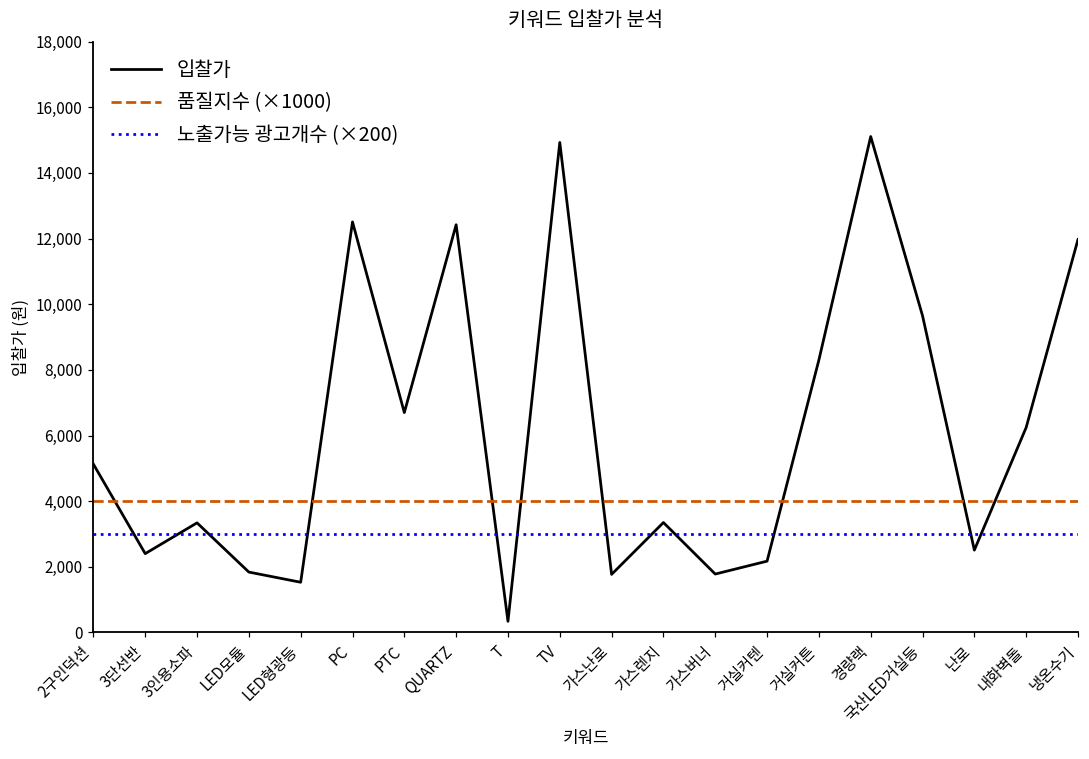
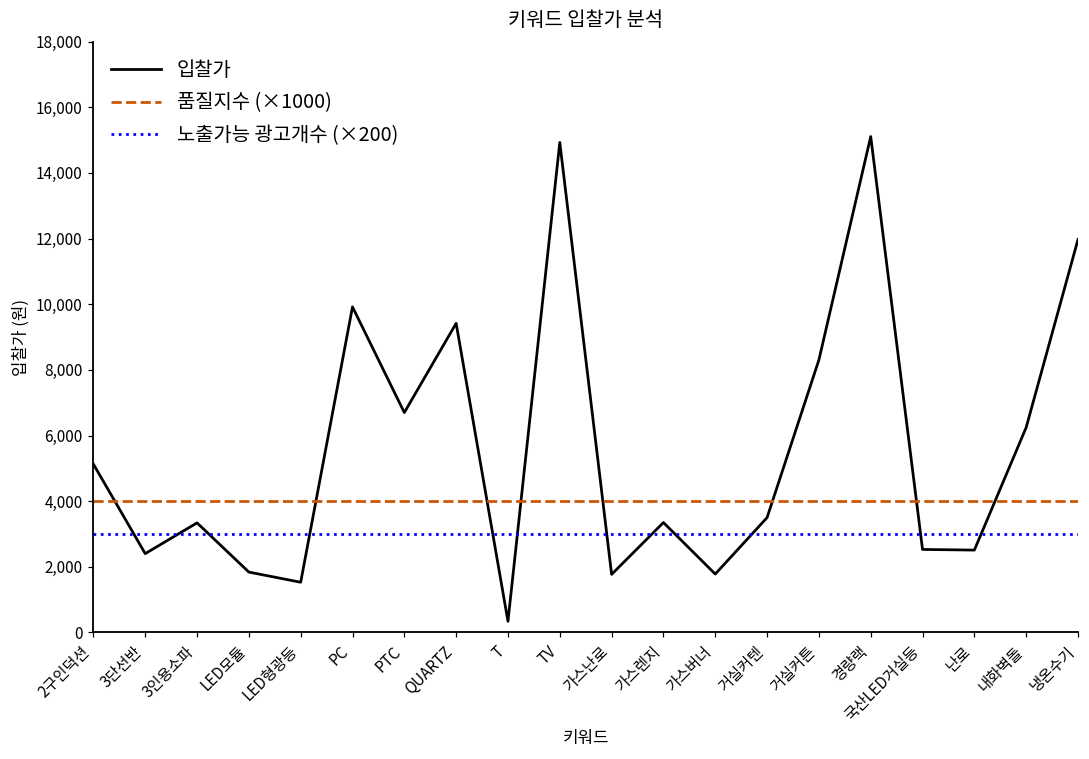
입찰가, PC: 12,500 -> 9,900
입찰가, QUARTZ: 12,400 -> 9,400
입찰가, 거실커텐: 2,200 -> 3,500
입찰가, 국산LED거실등: 9,700 -> 2,500
